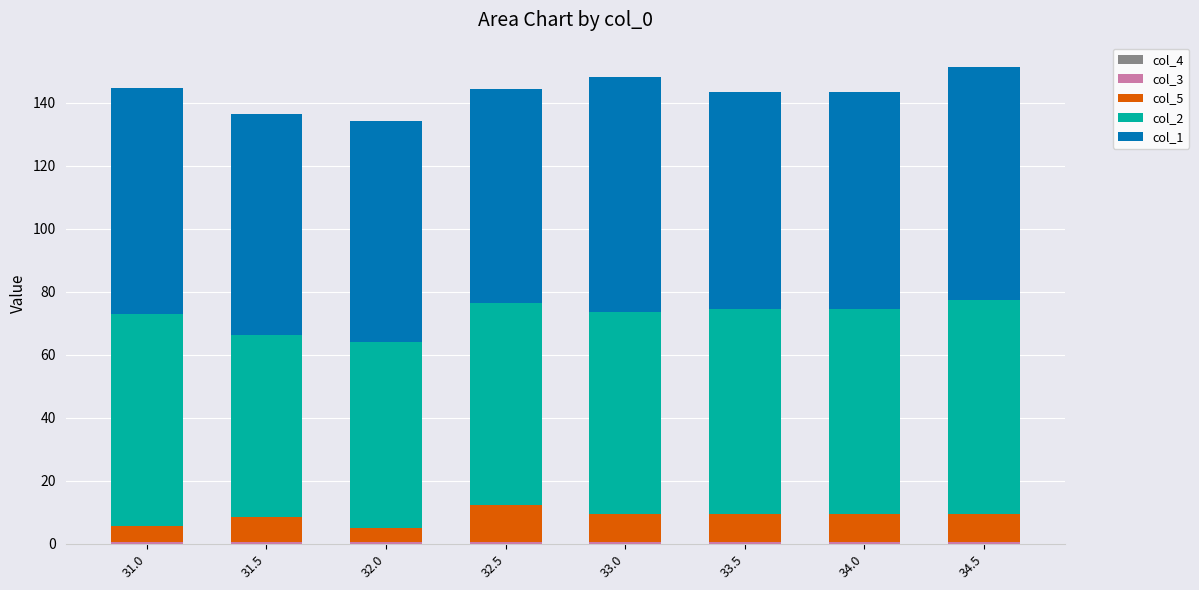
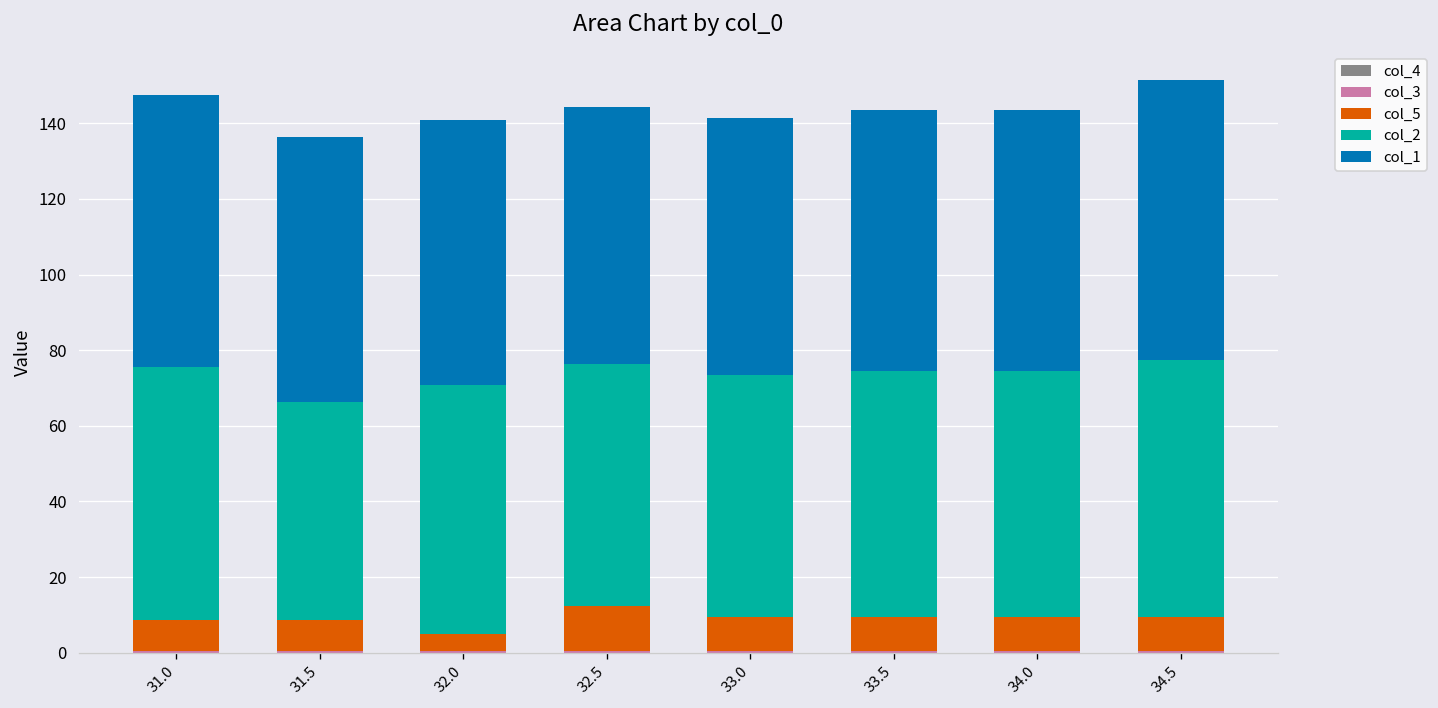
col_5, 31.0: 5 -> 8
col_2, 32.0: 59 -> 66
col_1, 33.0: 75 -> 68
